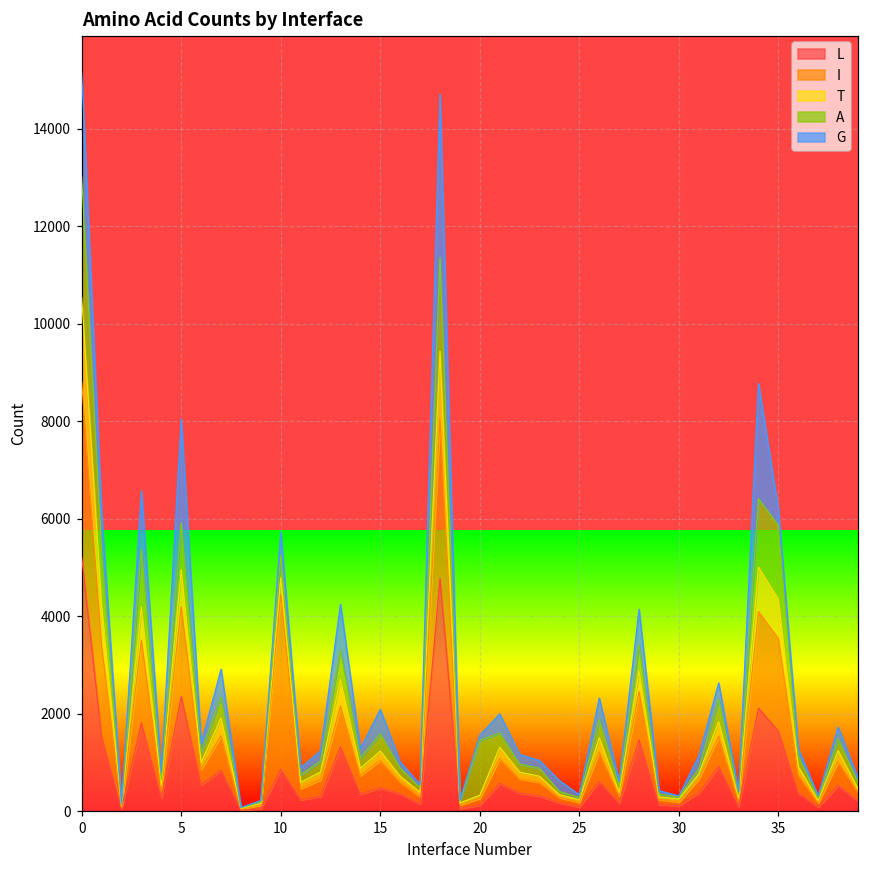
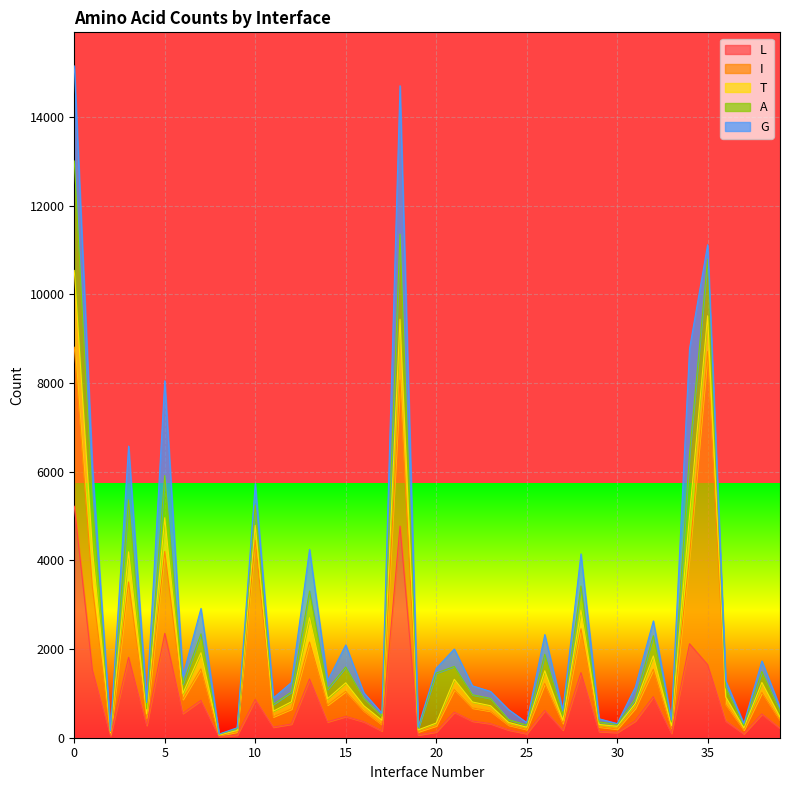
I, 35: 1900 -> 7100
A, 35: 1500 -> 1300
